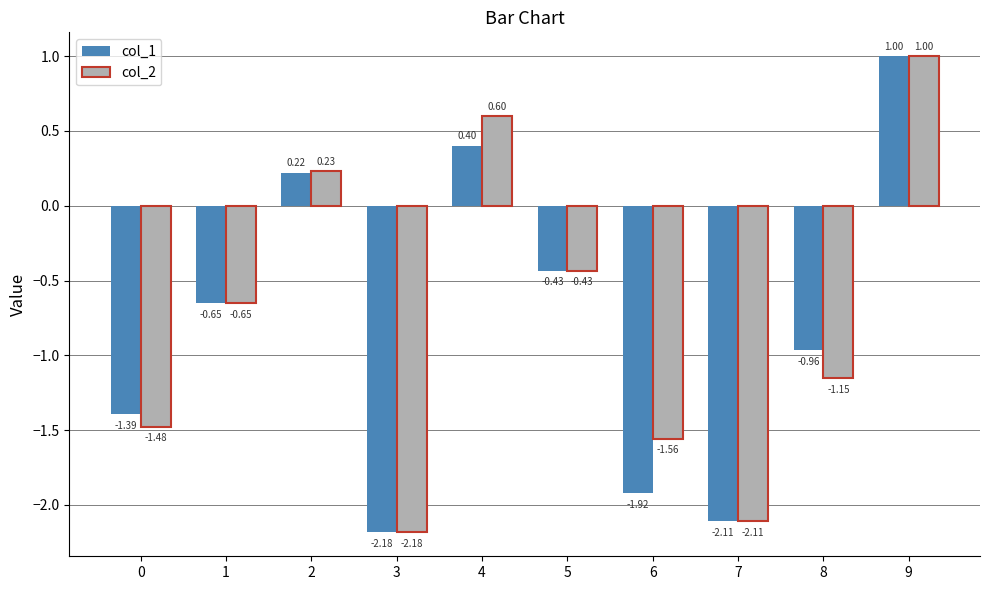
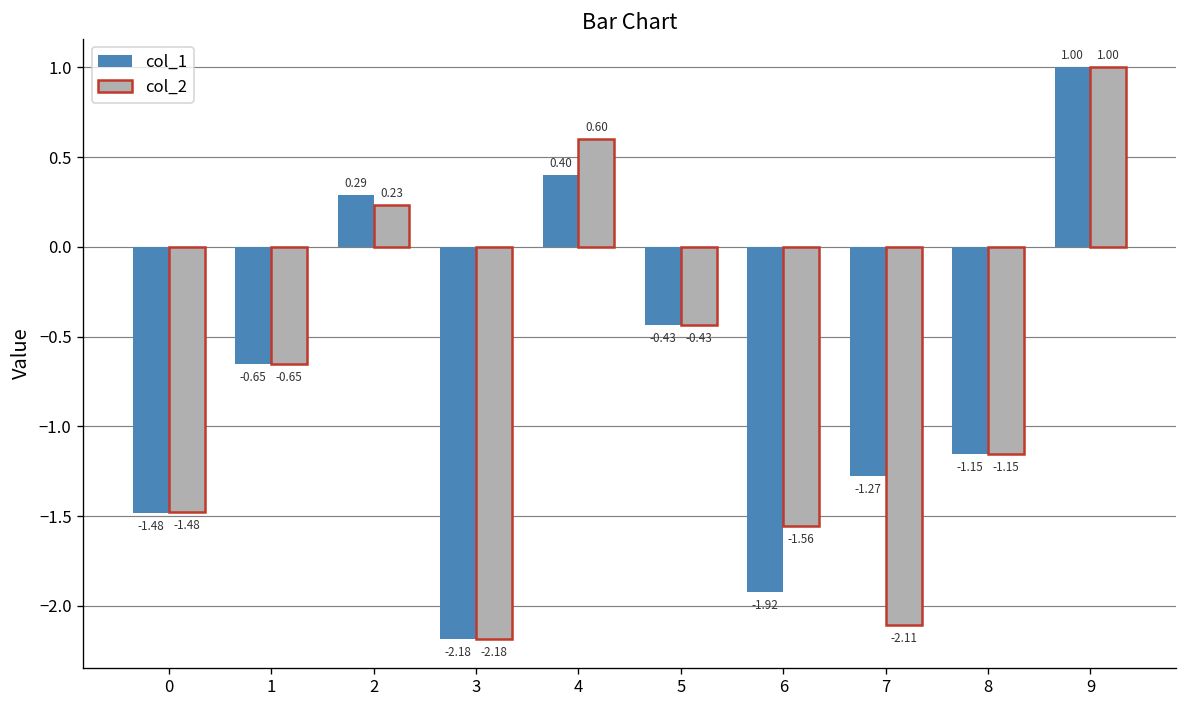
col_1, 0: -1.39 -> -1.48
col_1, 2: 0.22 -> 0.29
col_1, 7: -2.11 -> -1.27
col_1, 8: -0.96 -> -1.15
